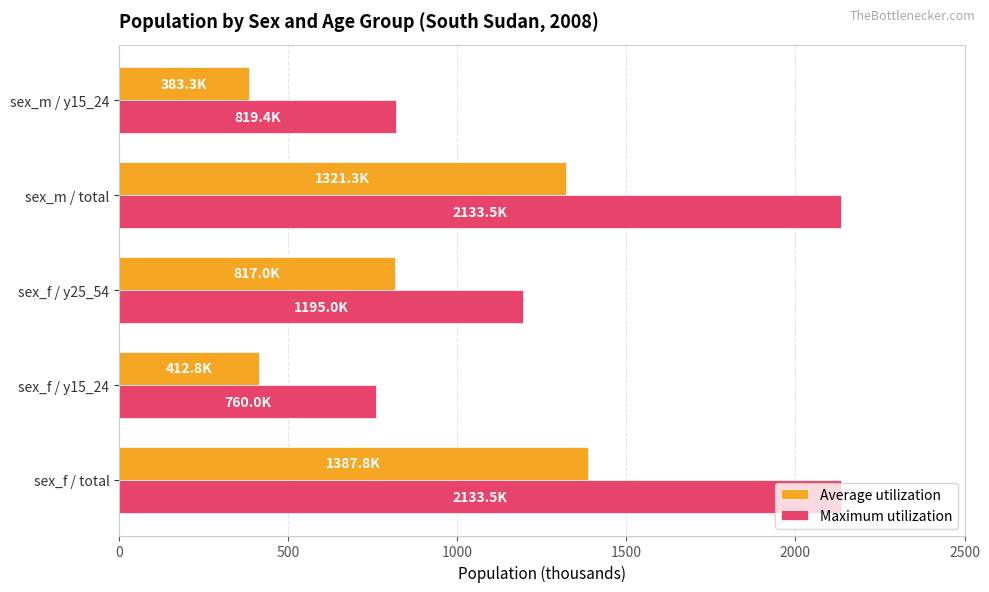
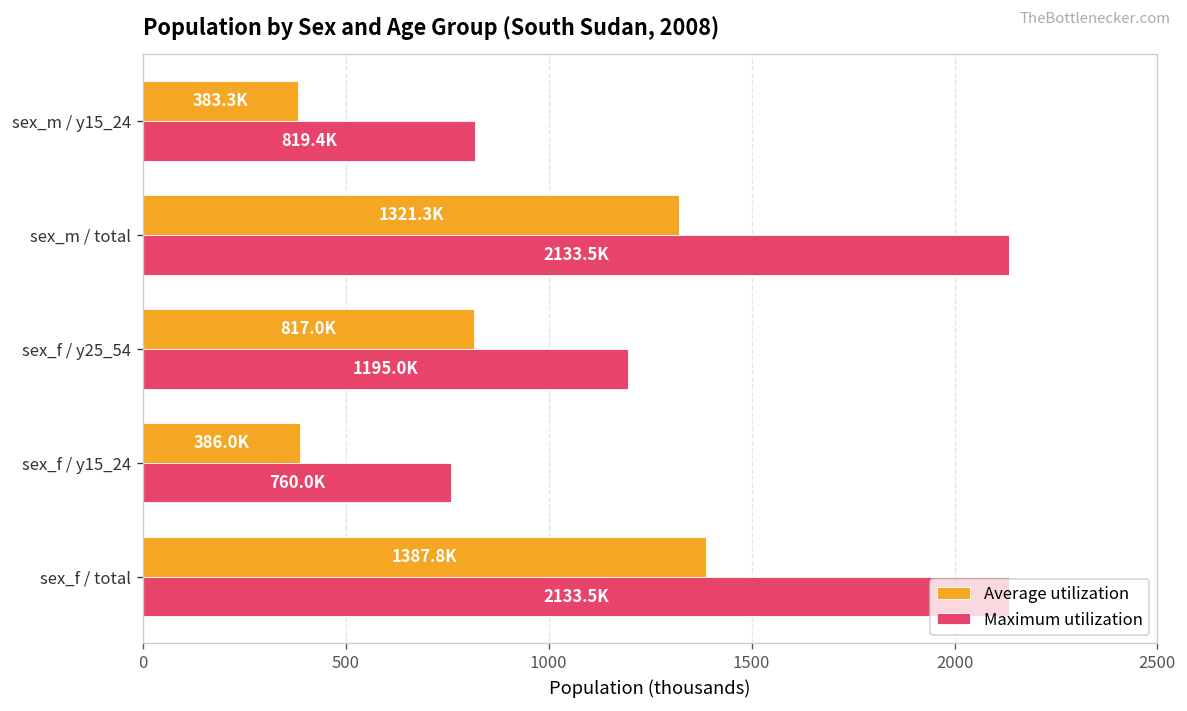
Average utilization, sex_f / y15_24: 412.8K -> 386.0K
